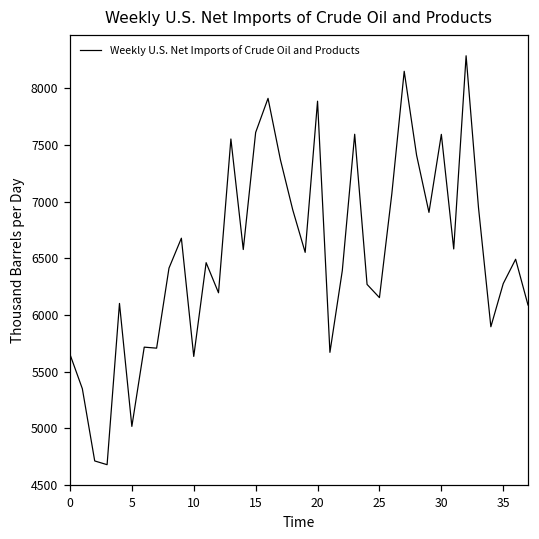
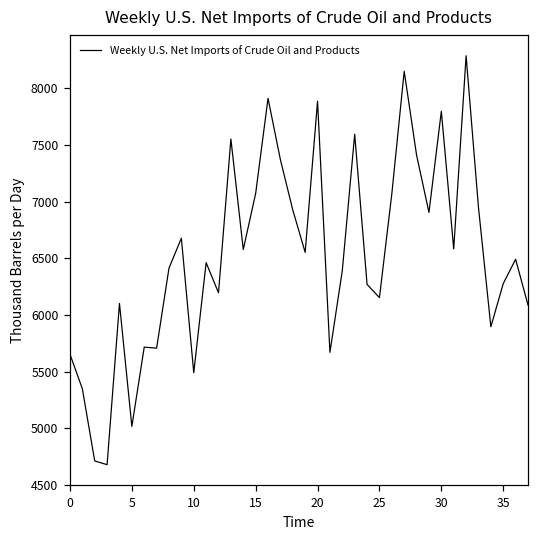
10: 5630 -> 5490
15: 7610 -> 7070
30: 7600 -> 7800
